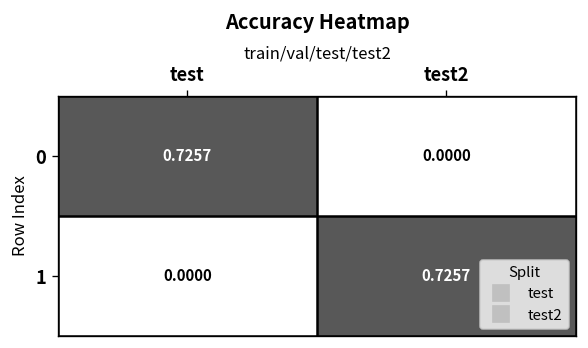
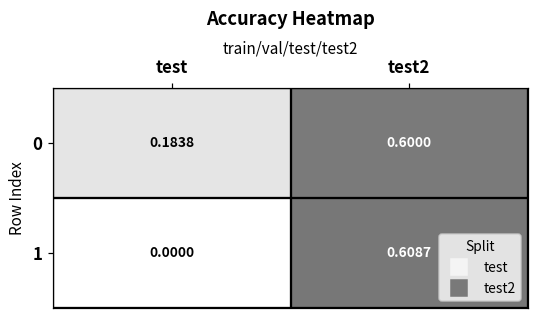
0, test: 0.7257 -> 0.1838
0, test2: 0.0000 -> 0.6000
1, test2: 0.7257 -> 0.6087
